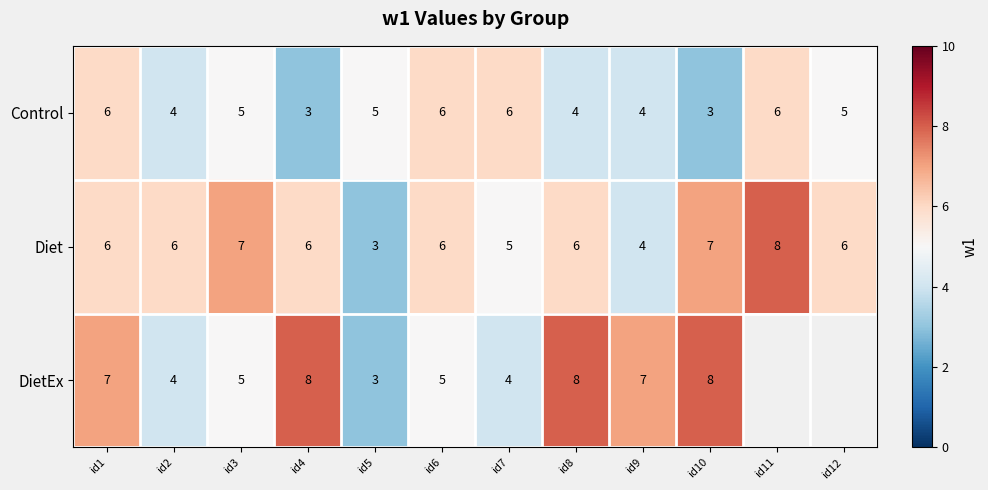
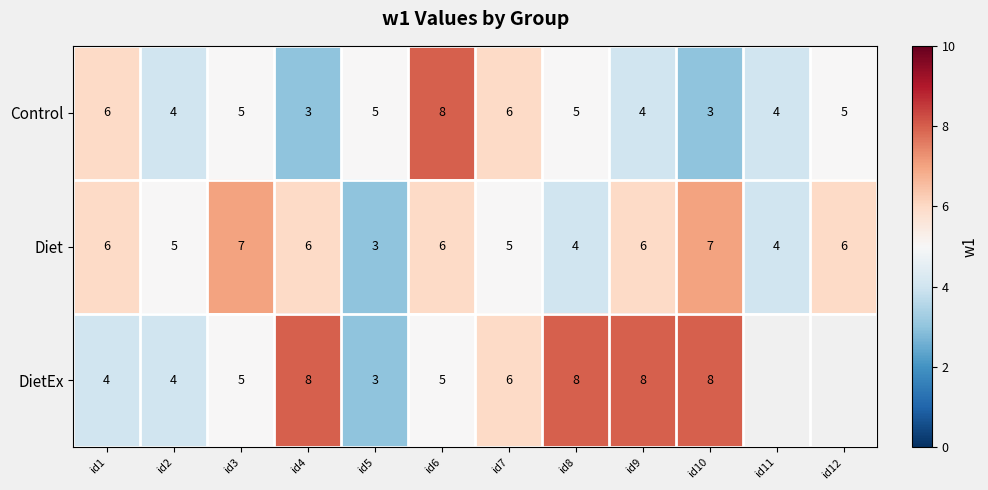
Control, id6: 6 -> 8
Control, id8: 4 -> 5
Control, id11: 6 -> 4
Diet, id2: 6 -> 5
Diet, id8: 6 -> 4
Diet, id9: 4 -> 6
Diet, id11: 8 -> 4
DietEx, id1: 7 -> 4
DietEx, id7: 4 -> 6
DietEx, id9: 7 -> 8
